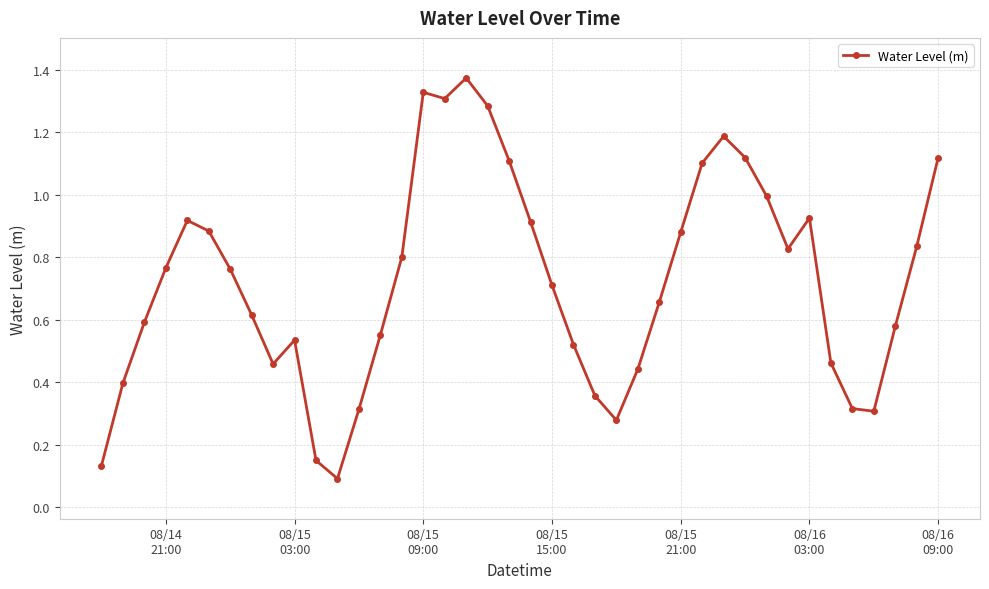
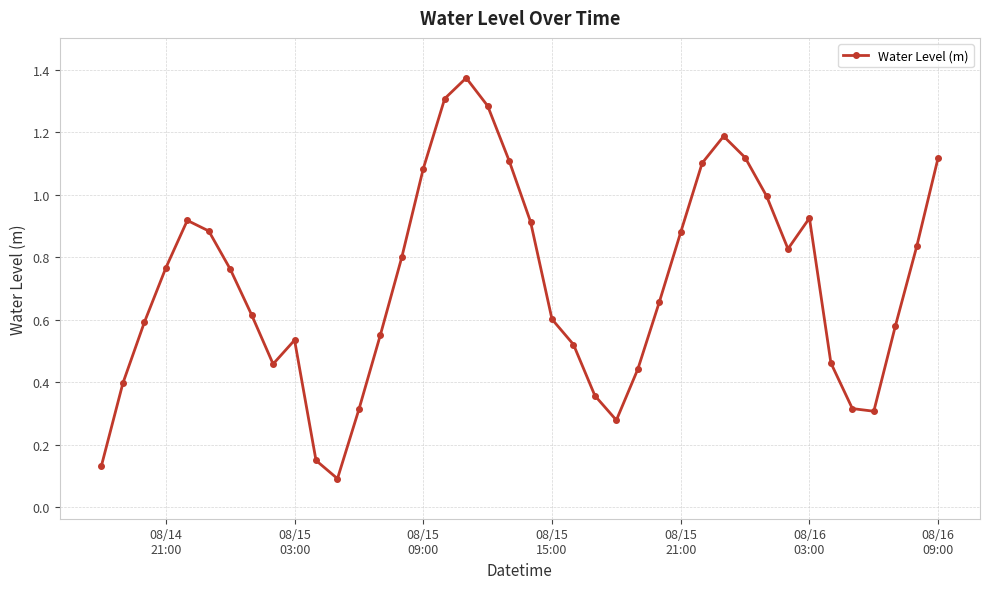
08/15 09:00: 1.33 -> 1.08
08/15 15:00: 0.71 -> 0.60
